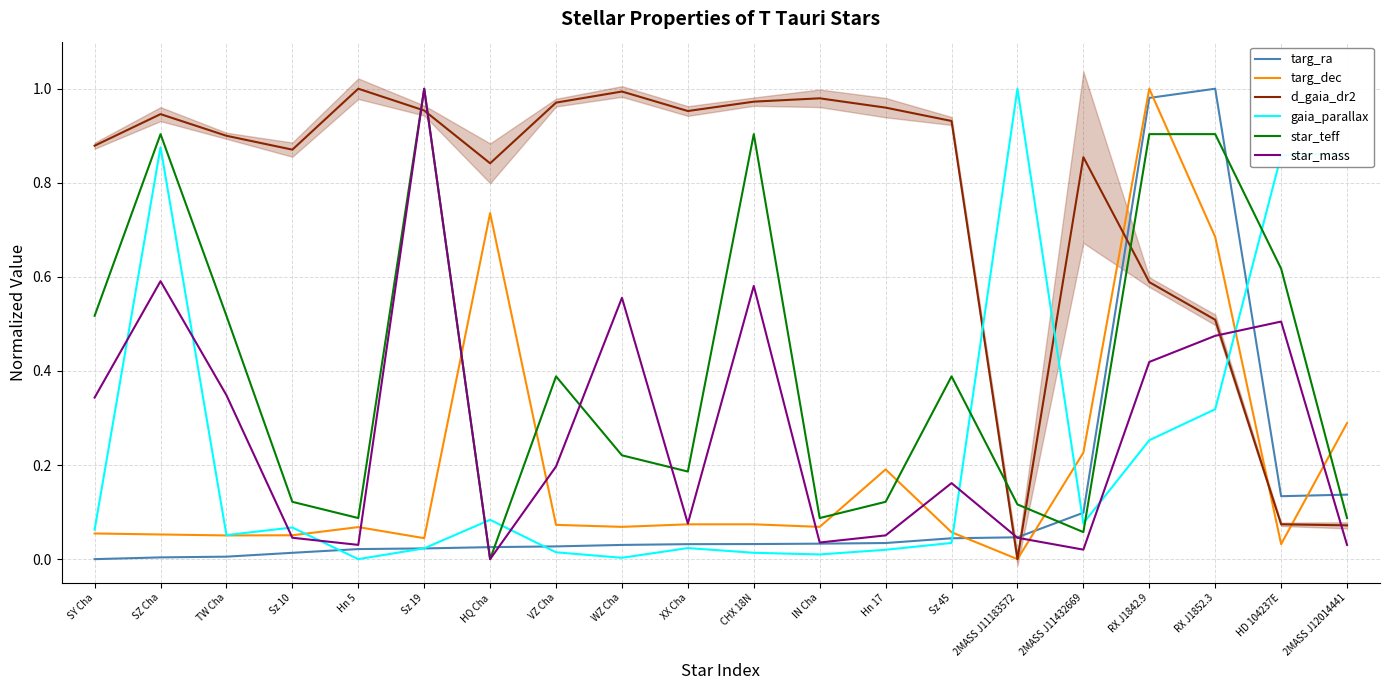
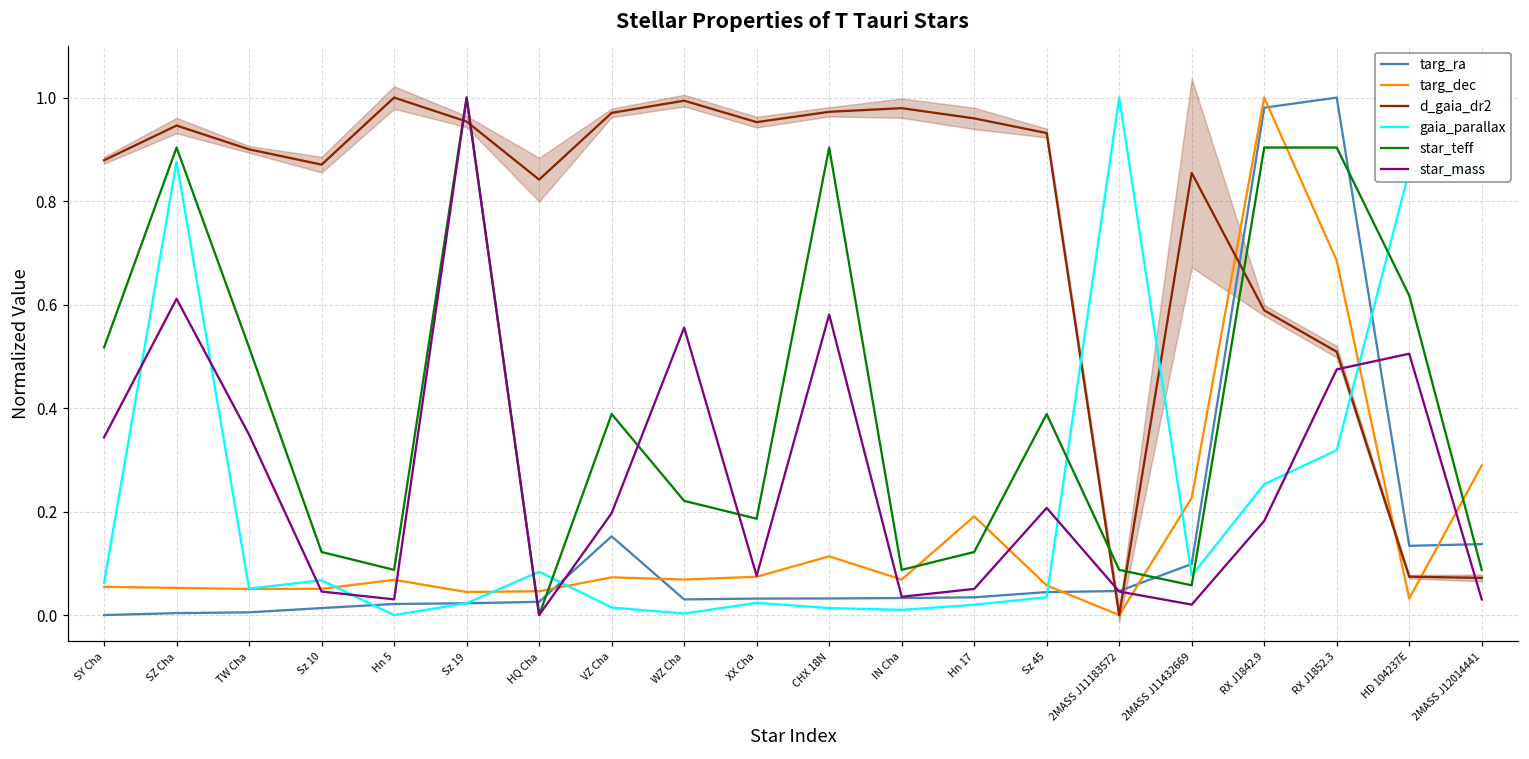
star_mass, SZ Cha: 0.59 -> 0.61
targ_dec, HQ Cha: 0.74 -> 0.05
targ_ra, VZ Cha: 0.03 -> 0.15
targ_dec, CHX 18N: 0.07 -> 0.11
star_mass, Sz 45: 0.16 -> 0.21
star_teff, 2MASS J11183572: 0.12 -> 0.09
star_mass, RX J1842.9: 0.42 -> 0.18
